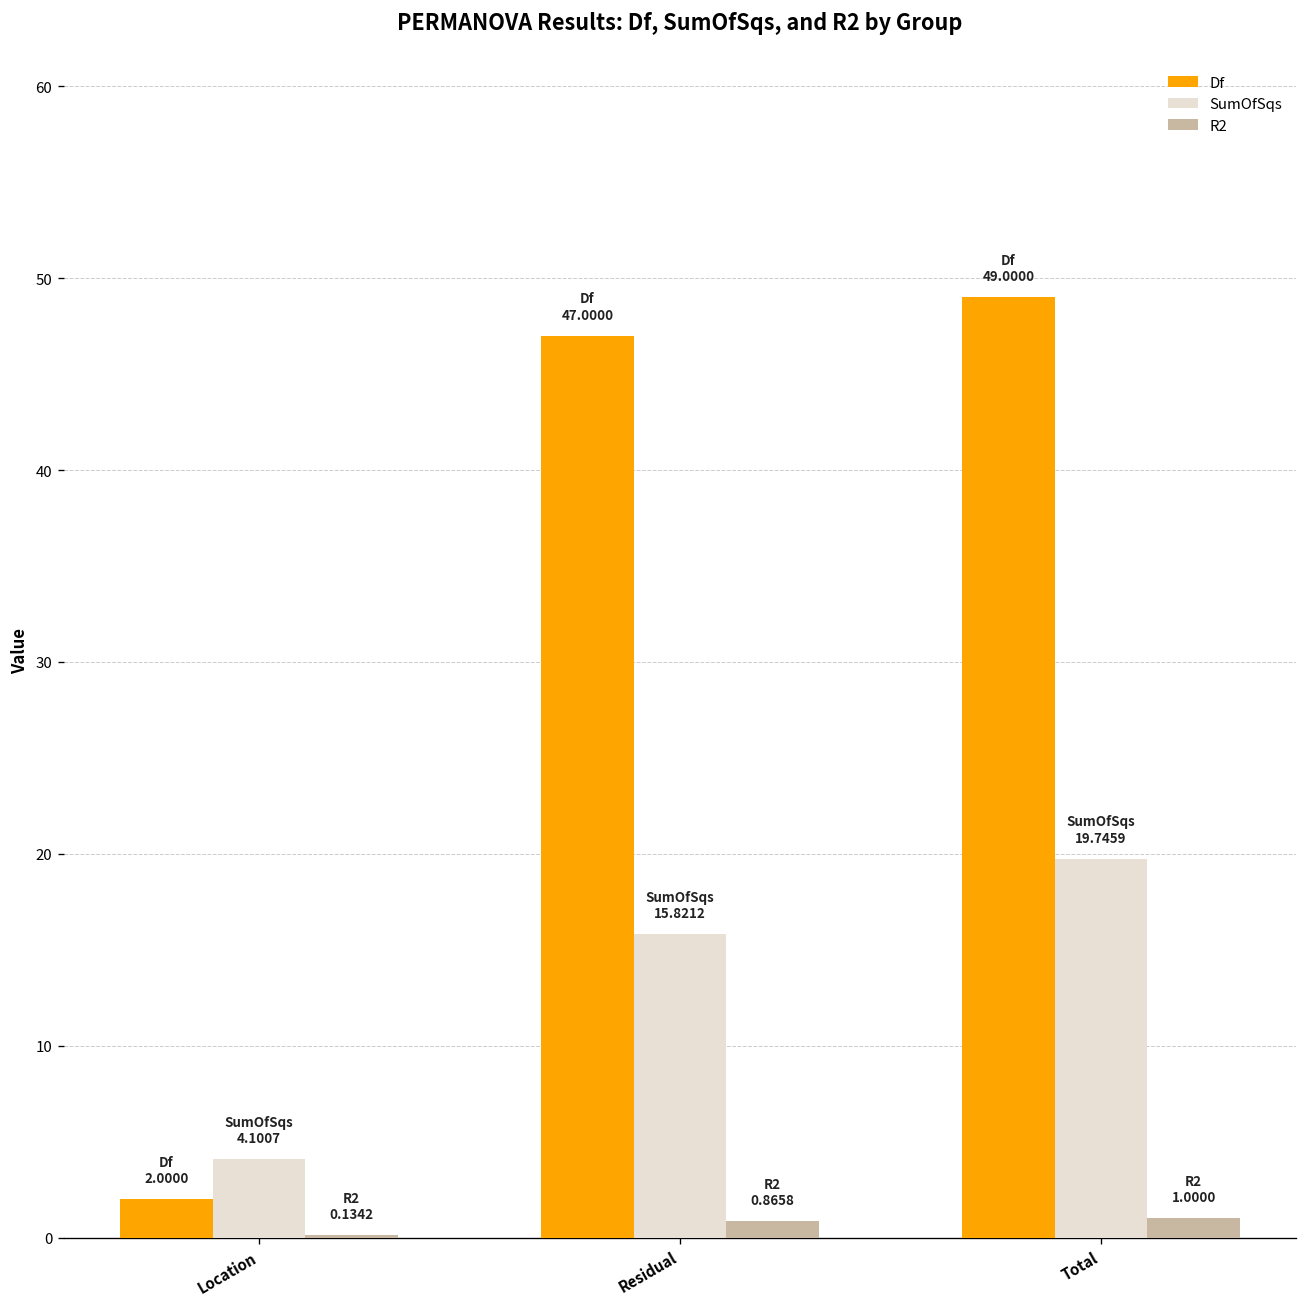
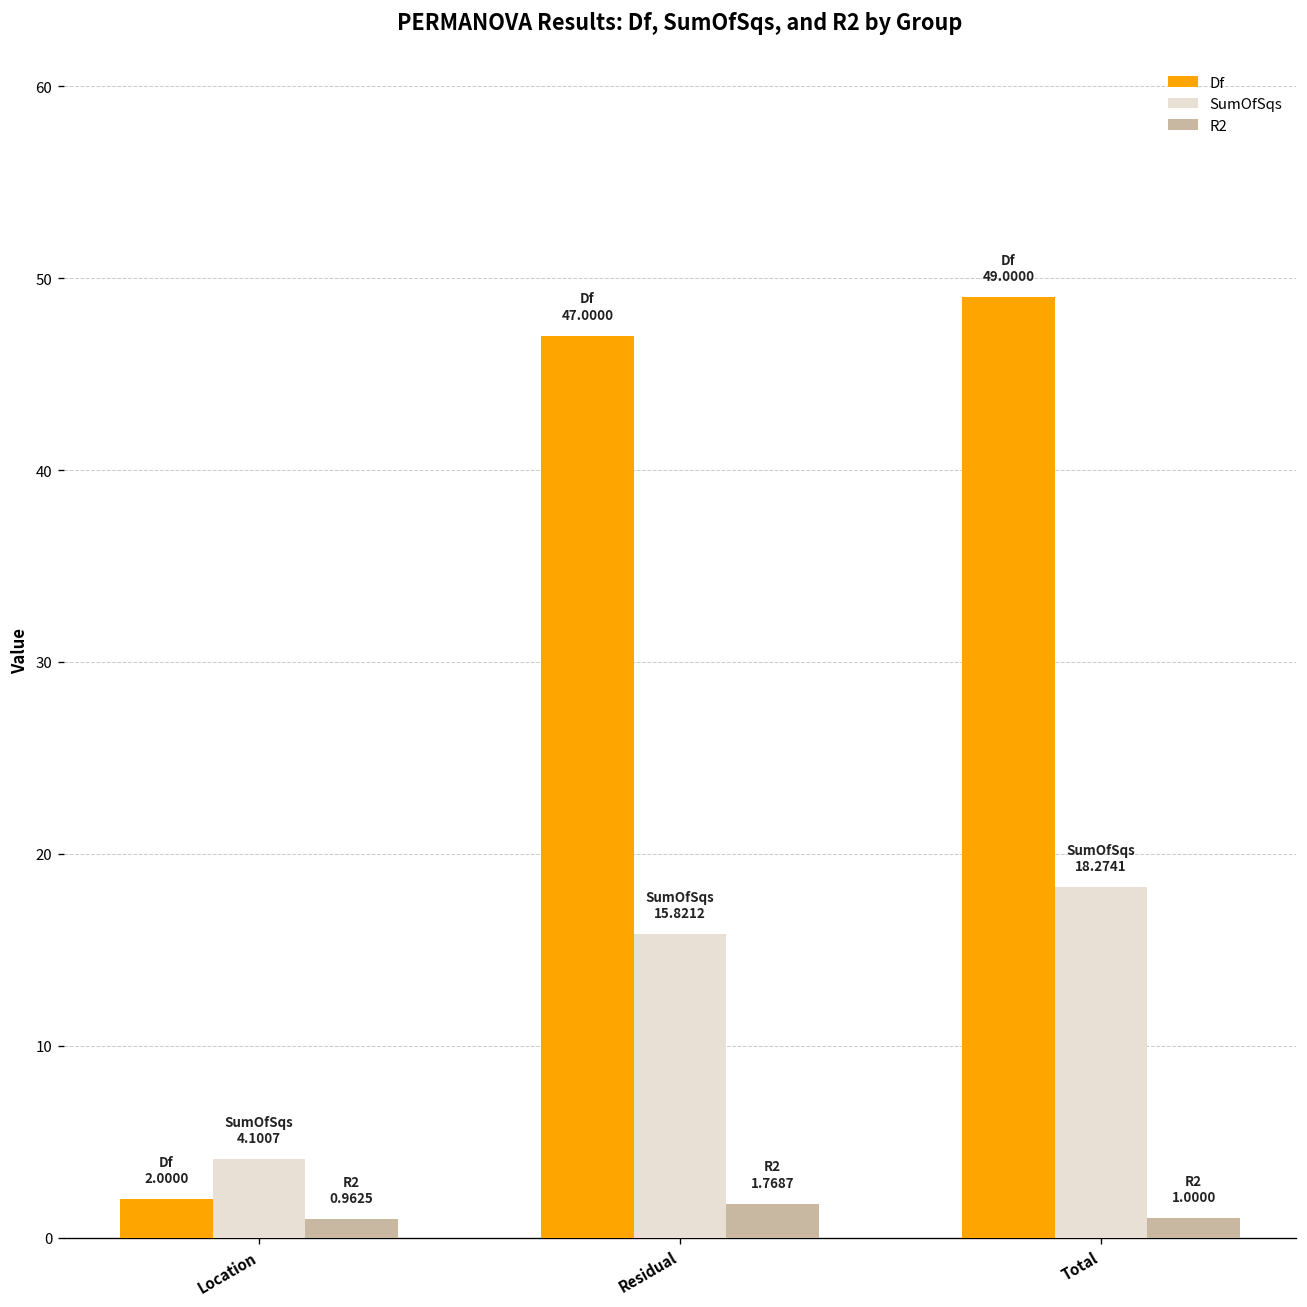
R2, Location: 0.1342 -> 0.9625
R2, Residual: 0.8658 -> 1.7687
SumOfSqs, Total: 19.7459 -> 18.2741
